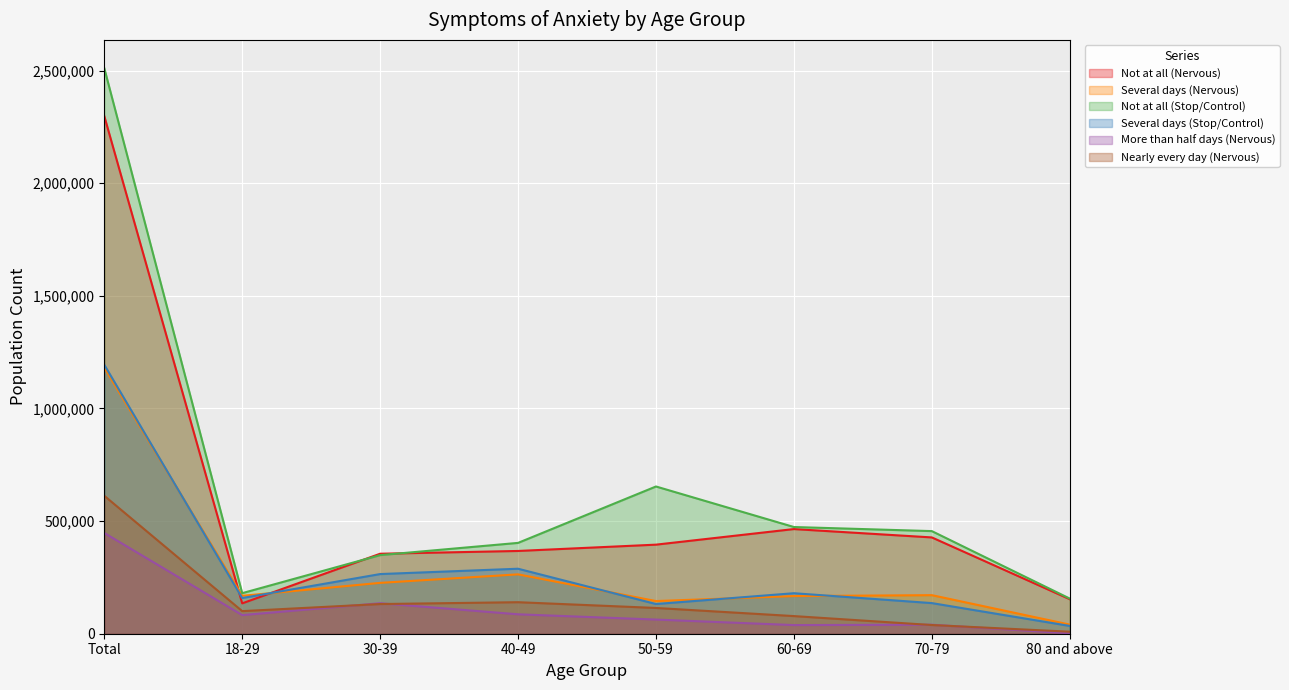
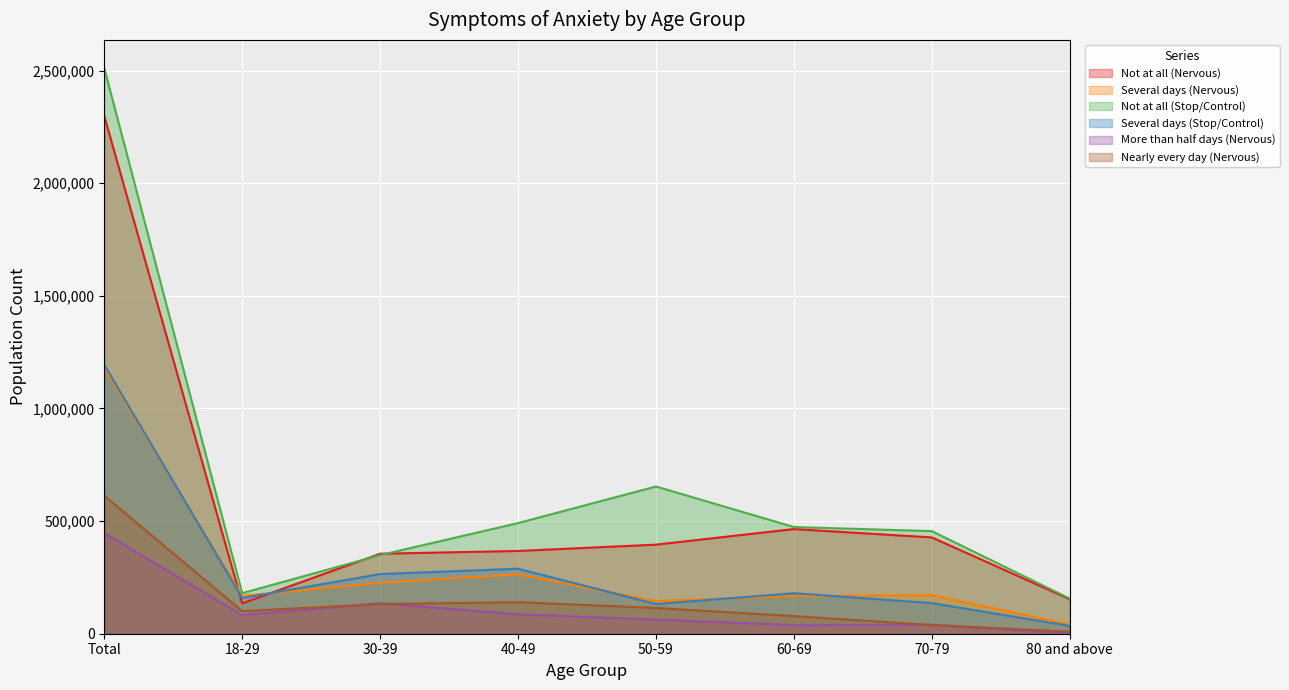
Not at all (Stop/Control), 40-49: 400,000 -> 490,000
